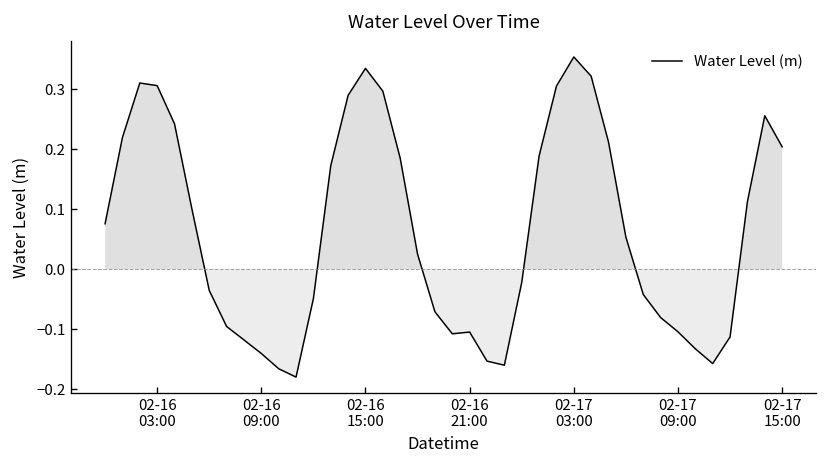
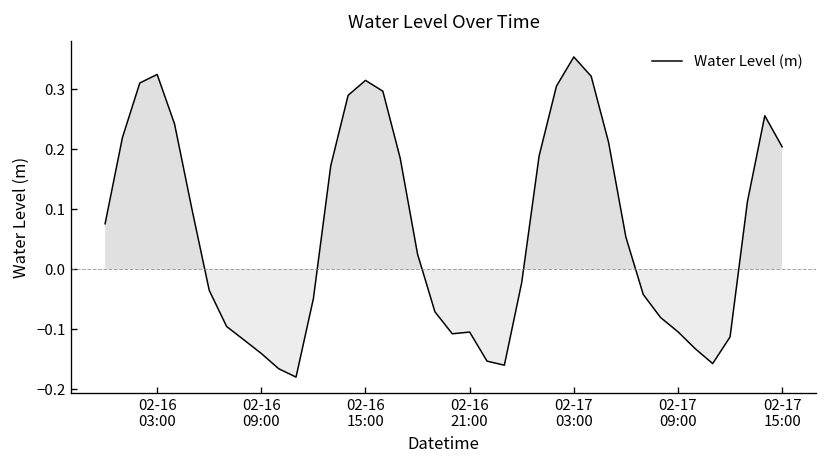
02-16 03:00: 0.31 -> 0.32
02-16 15:00: 0.33 -> 0.31
